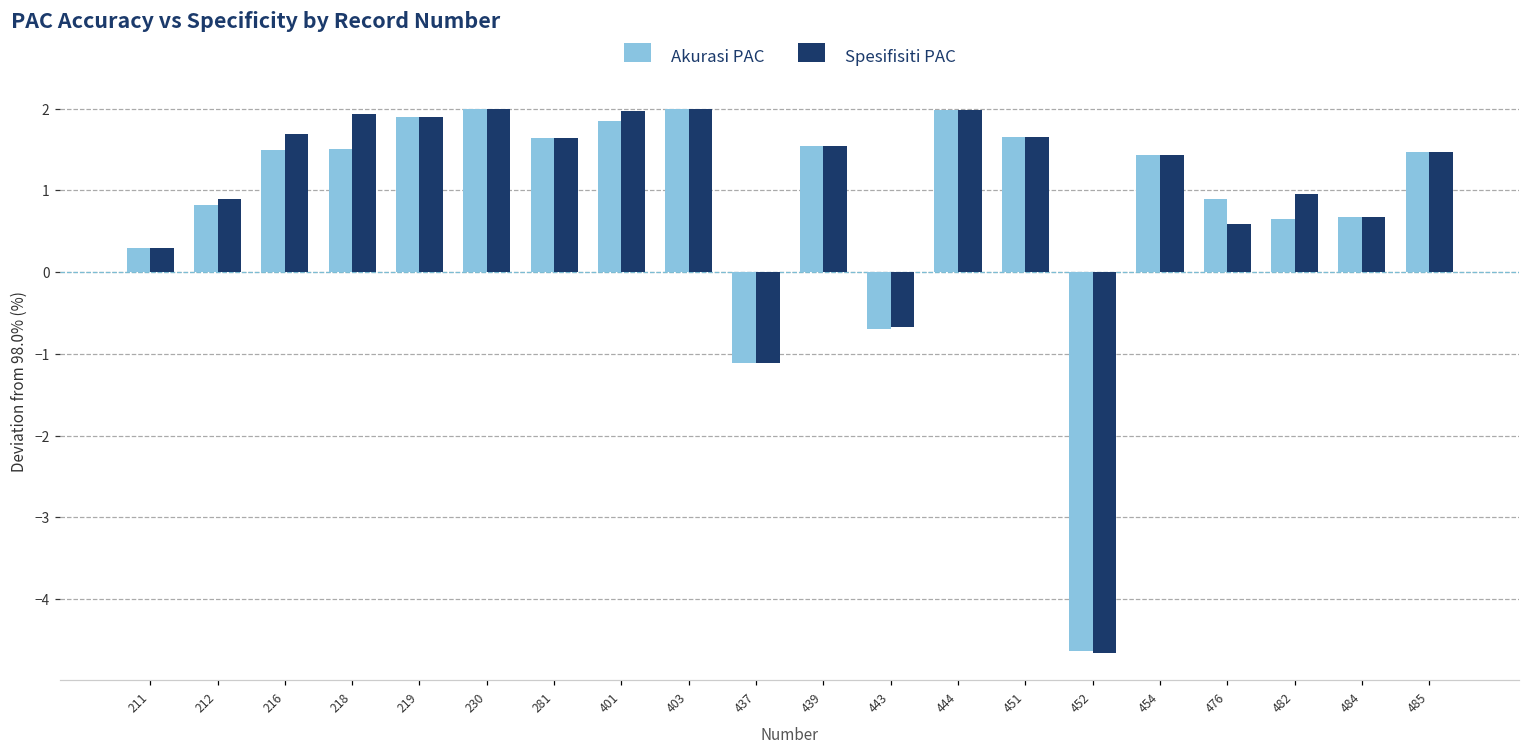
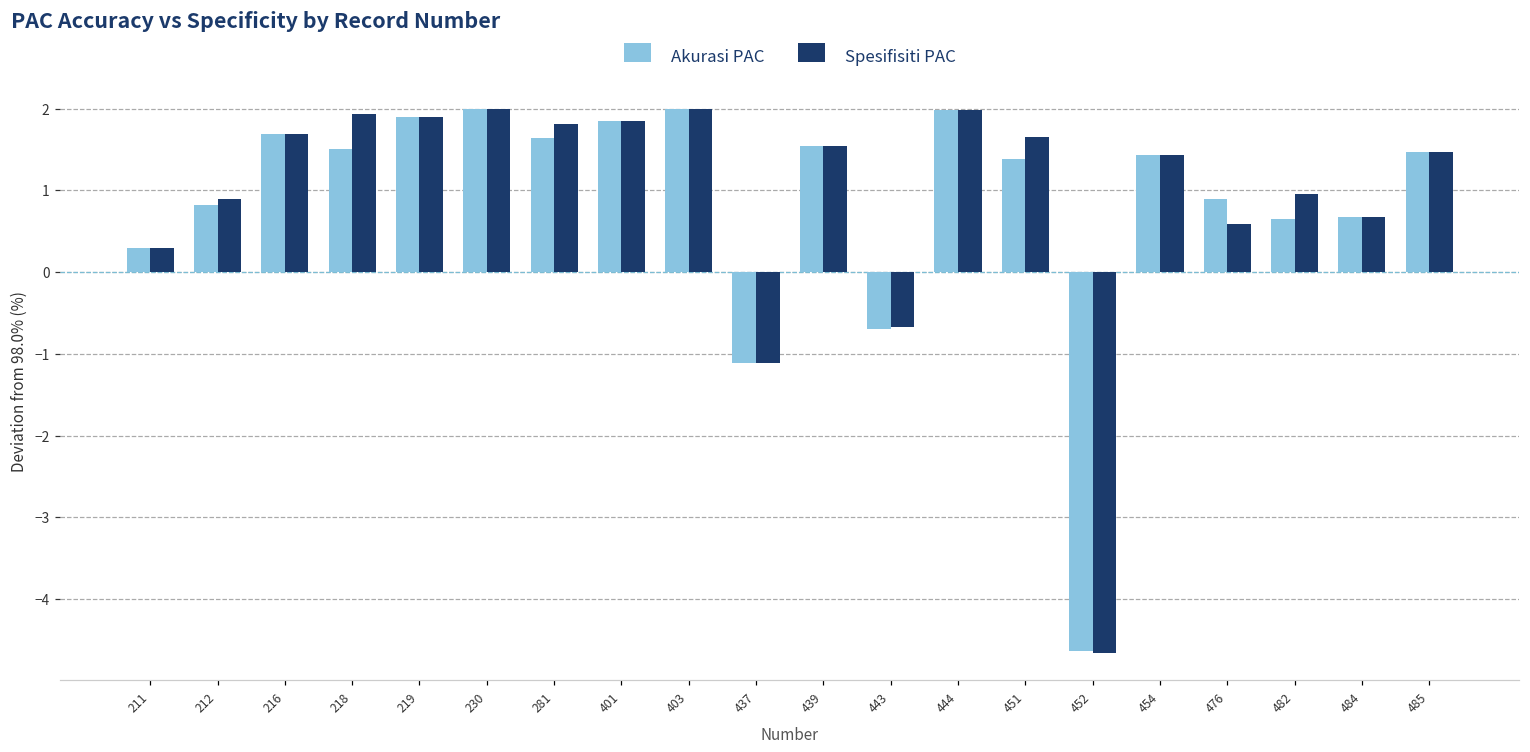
Akurasi PAC, 216: 1.5 -> 1.7
Spesifisiti PAC, 281: 1.6 -> 1.8
Spesifisiti PAC, 401: 2.0 -> 1.8
Akurasi PAC, 451: 1.7 -> 1.4
